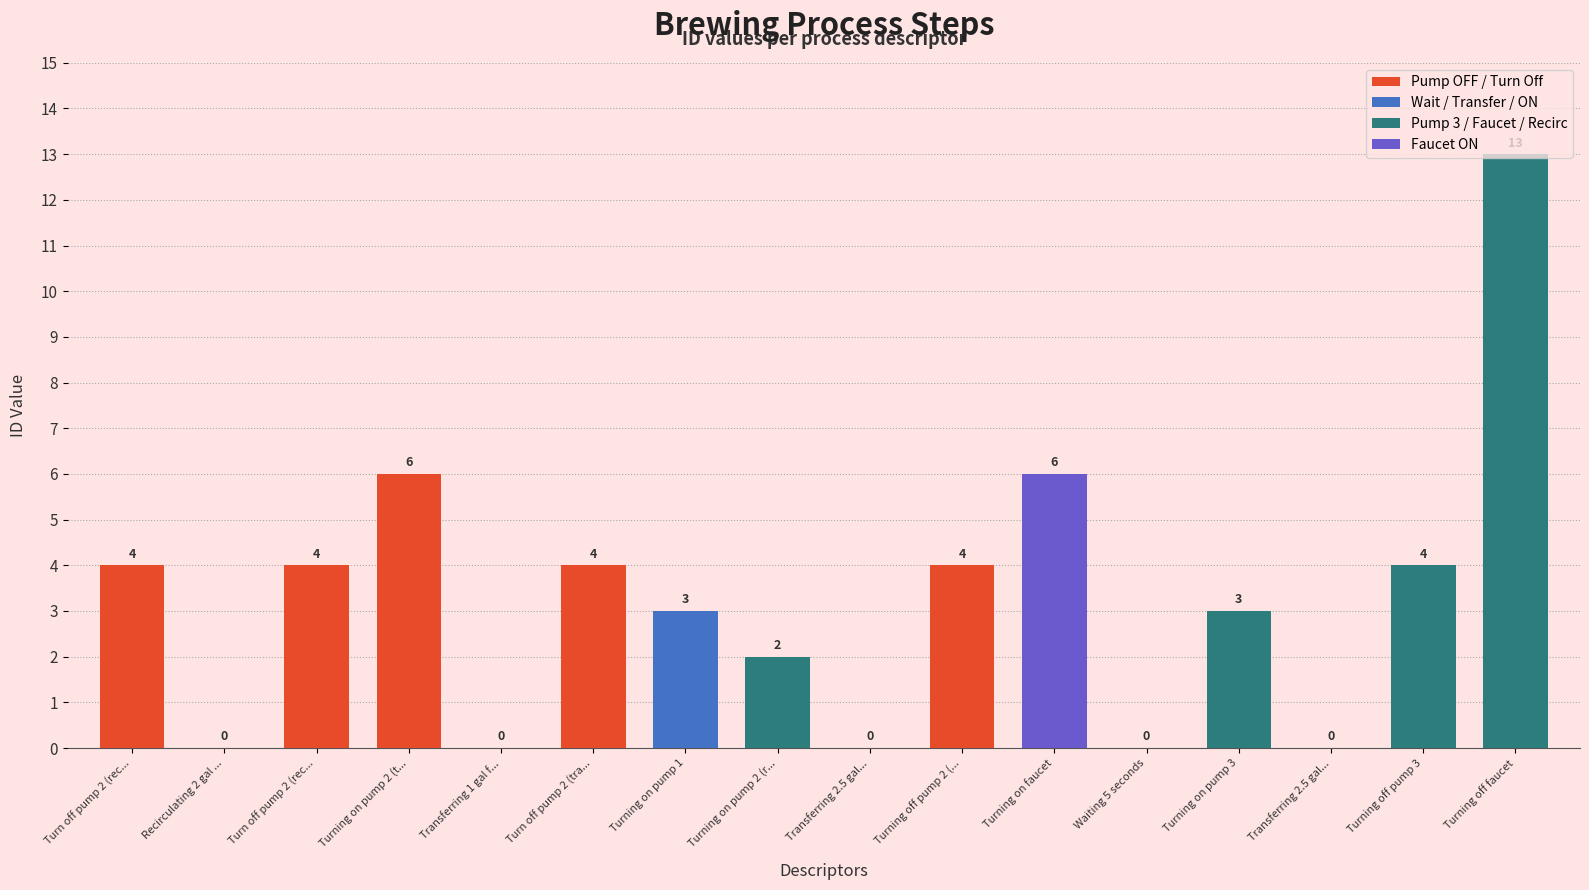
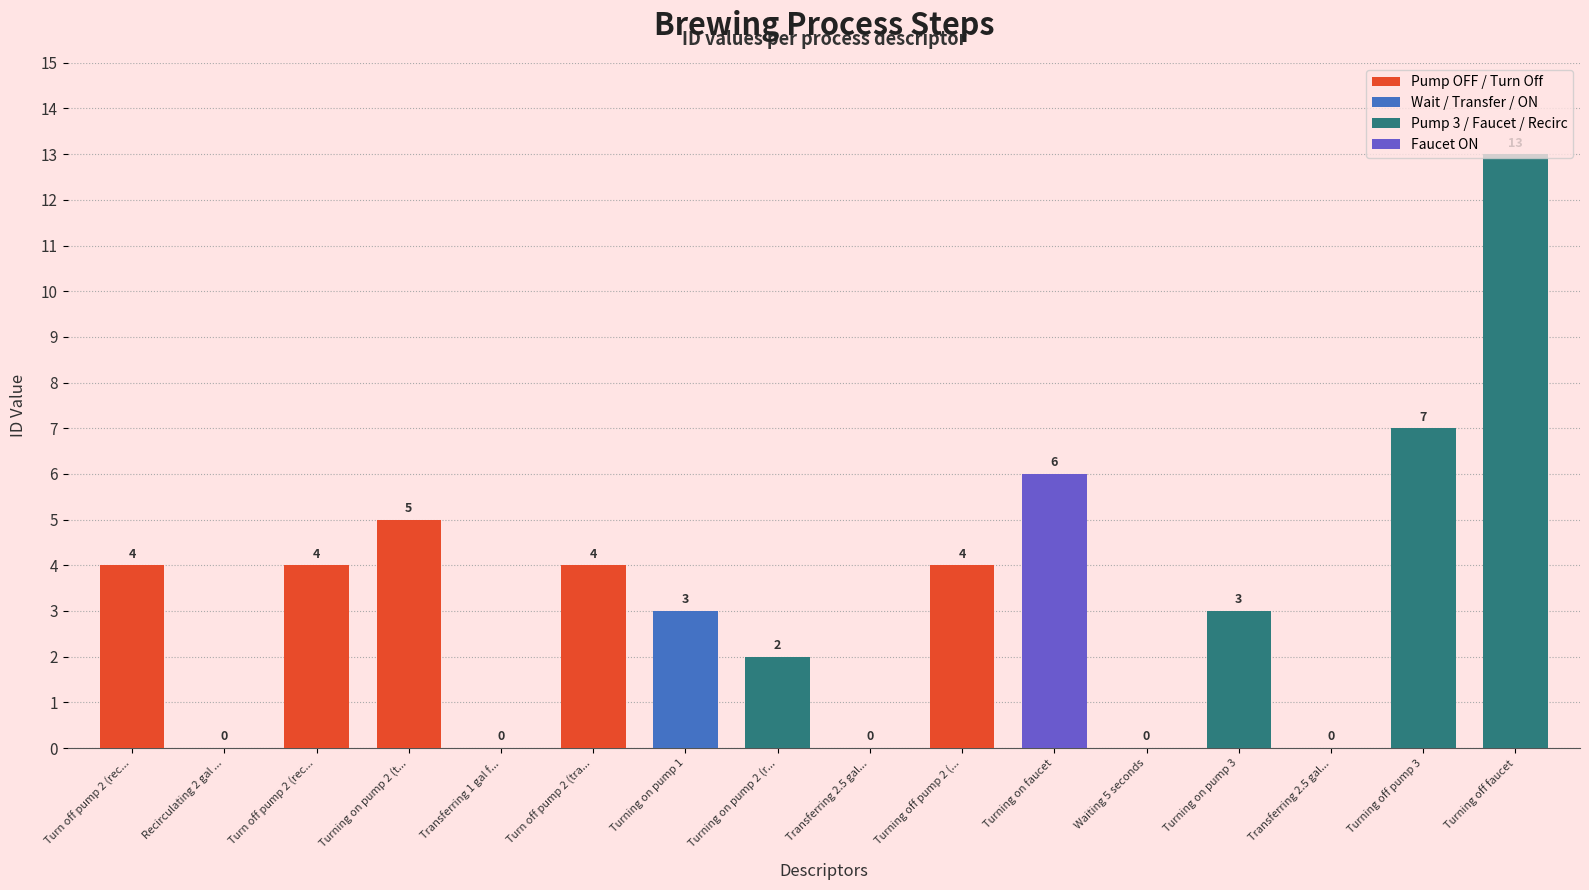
Turning on pump 2 (t...: 6 -> 5
Turning off pump 3: 4 -> 7
